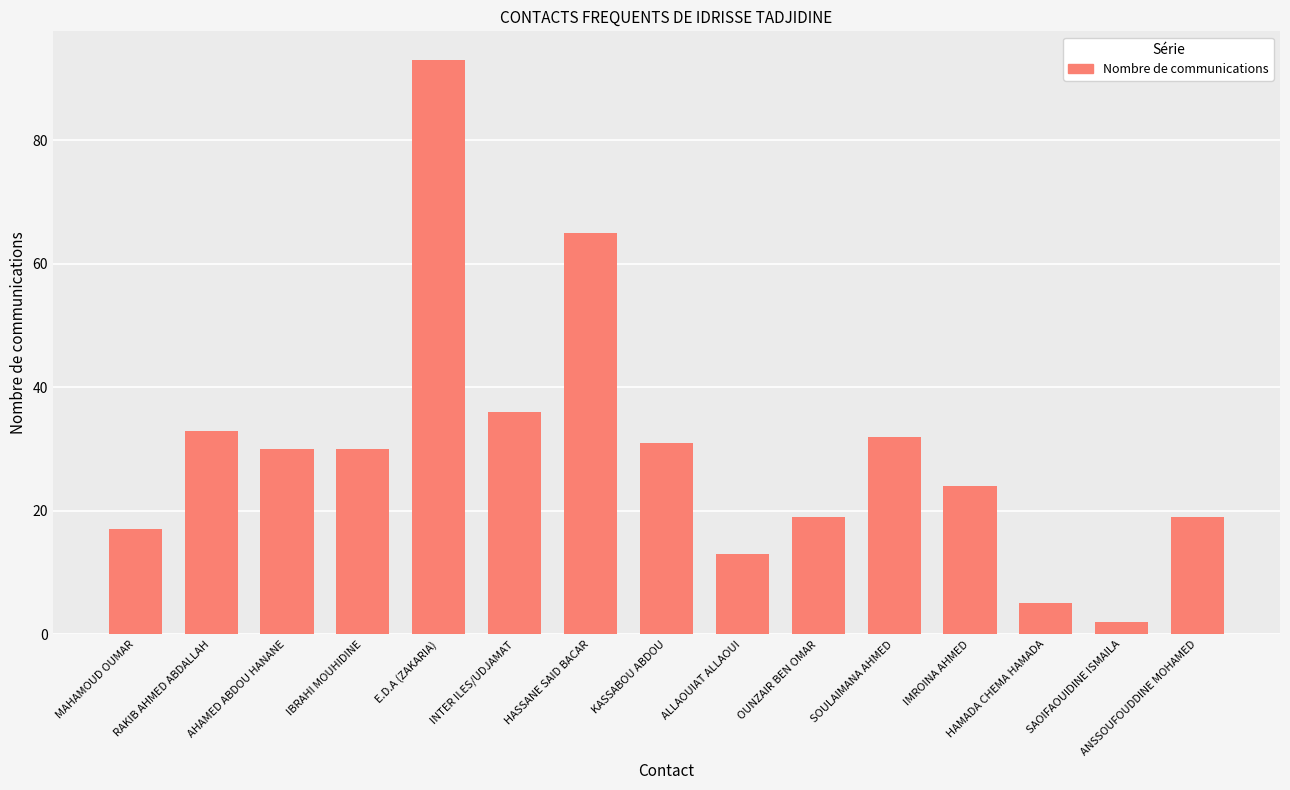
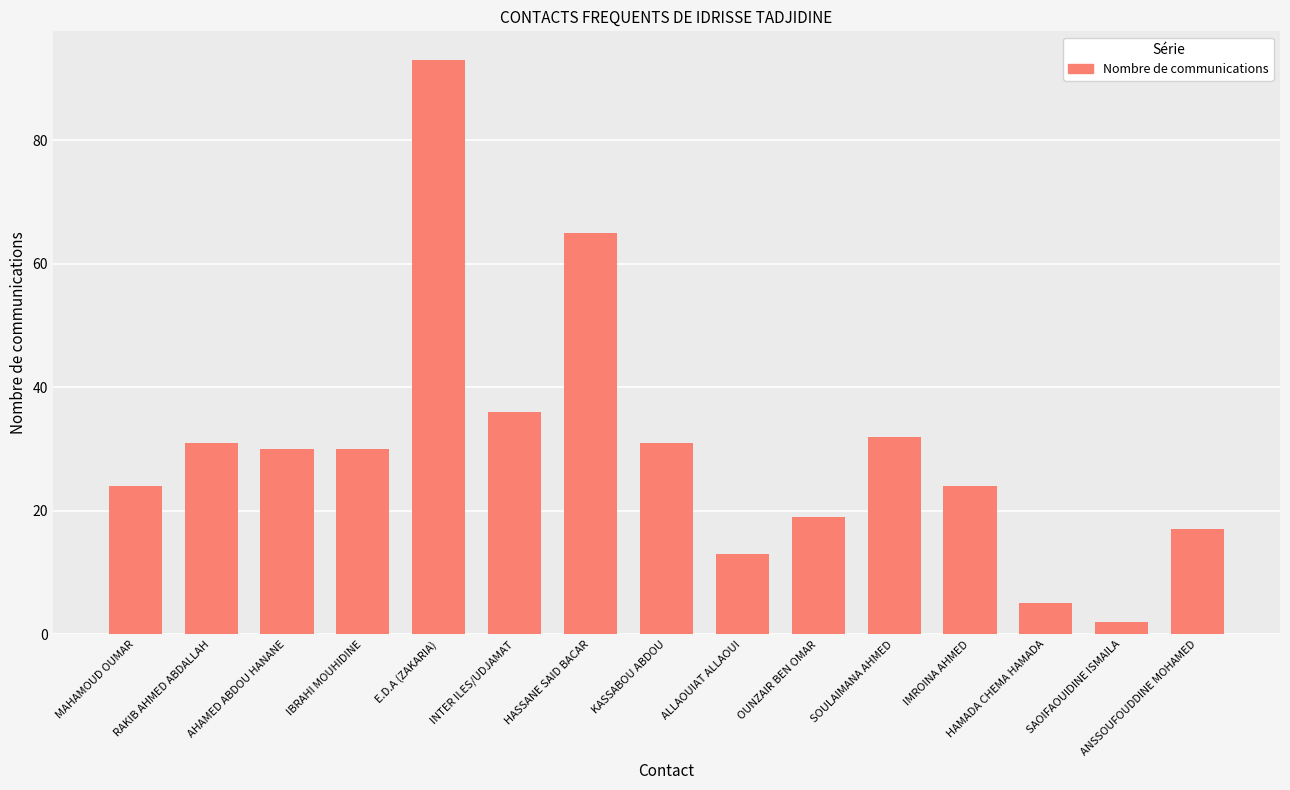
MAHAMOUD OUMAR: 17 -> 24
RAKIB AHMED ABDALLAH: 33 -> 31
ANSSOUFOUDDINE MOHAMED: 19 -> 17
